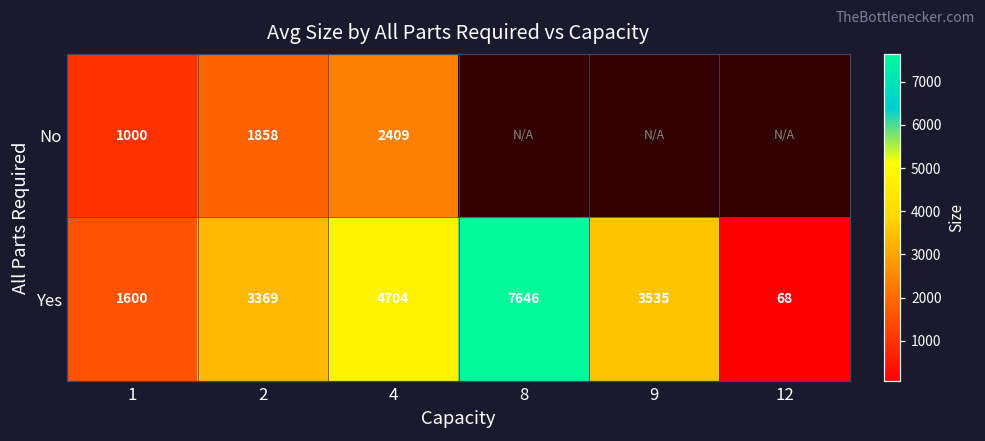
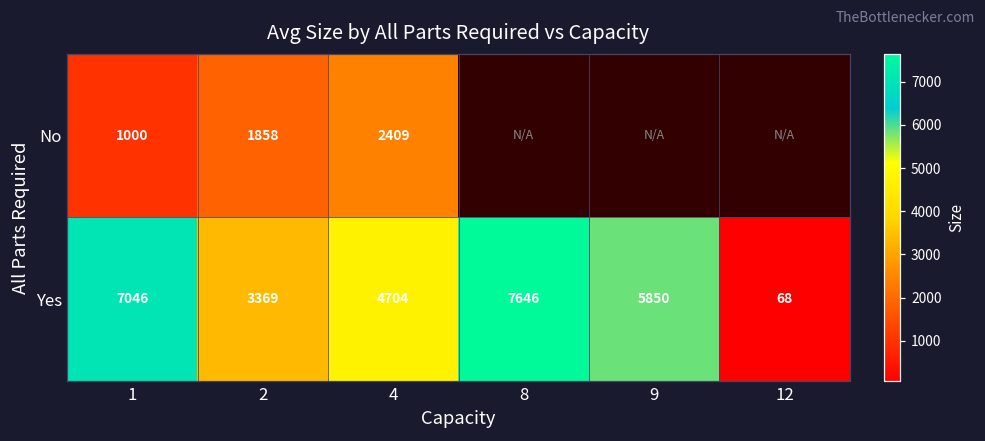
Yes, 1: 1600 -> 7046
Yes, 9: 3535 -> 5850
